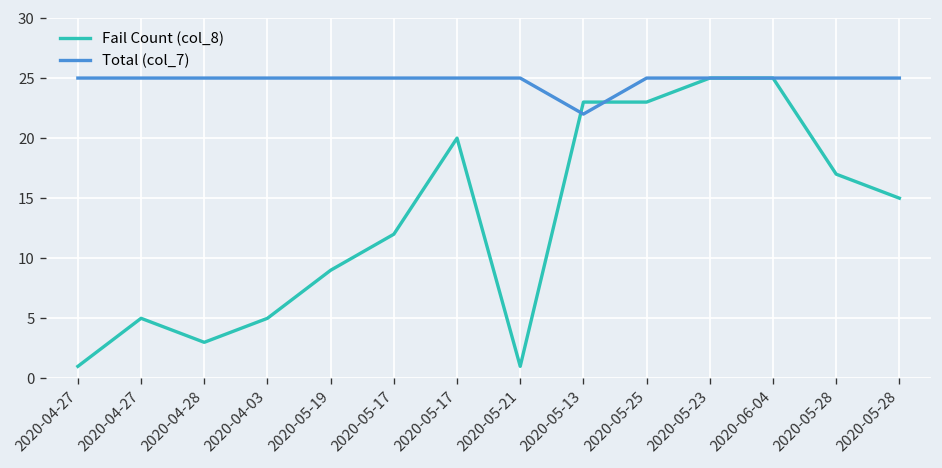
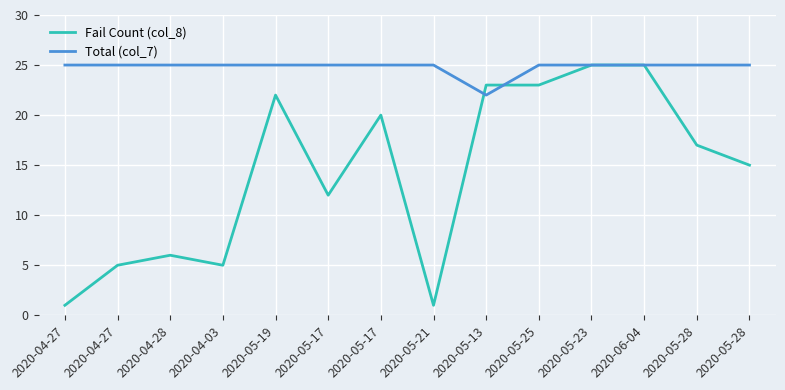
Fail Count (col_8), 2020-04-28: 3 -> 6
Fail Count (col_8), 2020-05-19: 9 -> 22
